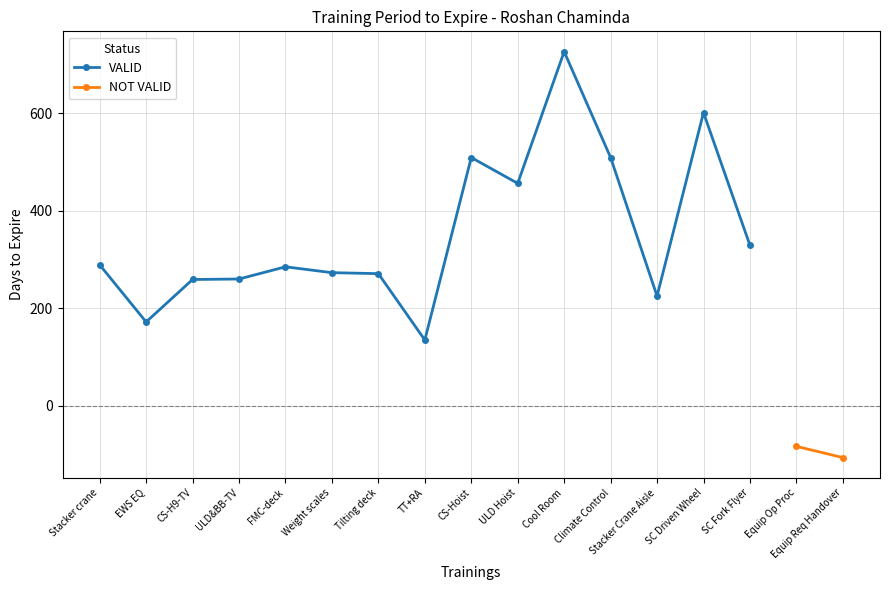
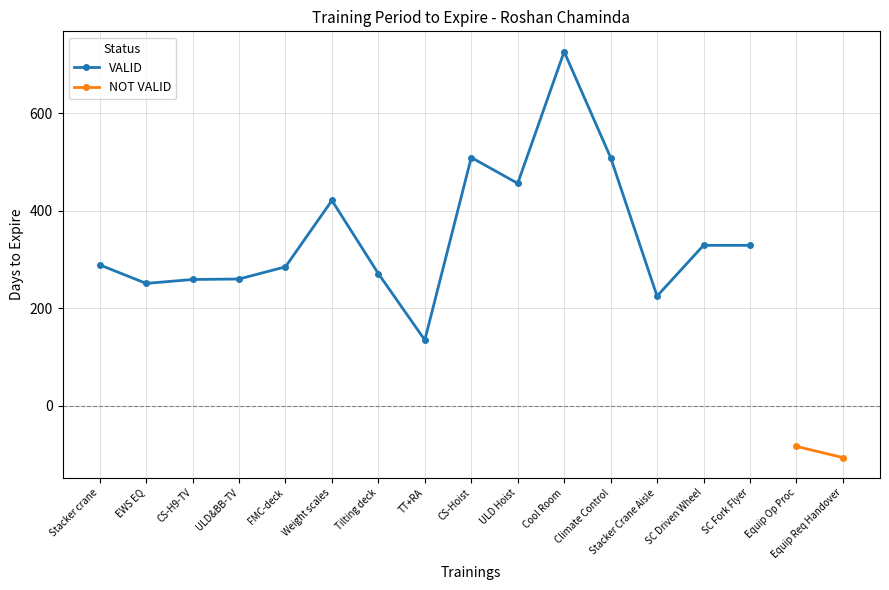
VALID, EWS EQ: 170 -> 250
VALID, Weight scales: 270 -> 420
VALID, SC Driven Wheel: 600 -> 330
